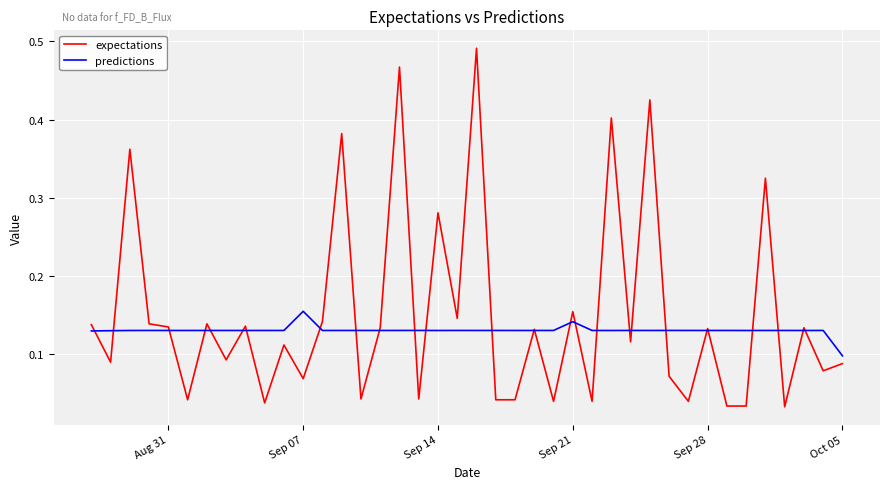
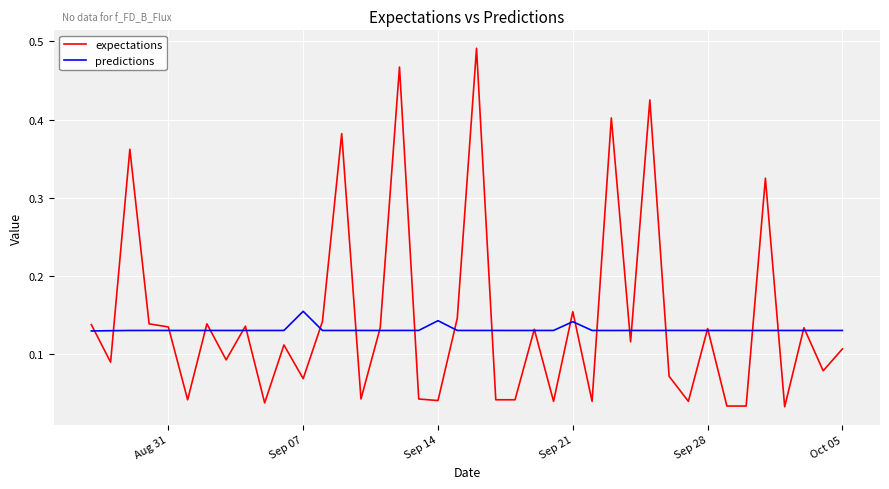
expectations, Sep 14: 0.28 -> 0.04
predictions, Sep 14: 0.13 -> 0.14
expectations, Oct 05: 0.09 -> 0.11
predictions, Oct 05: 0.10 -> 0.13
